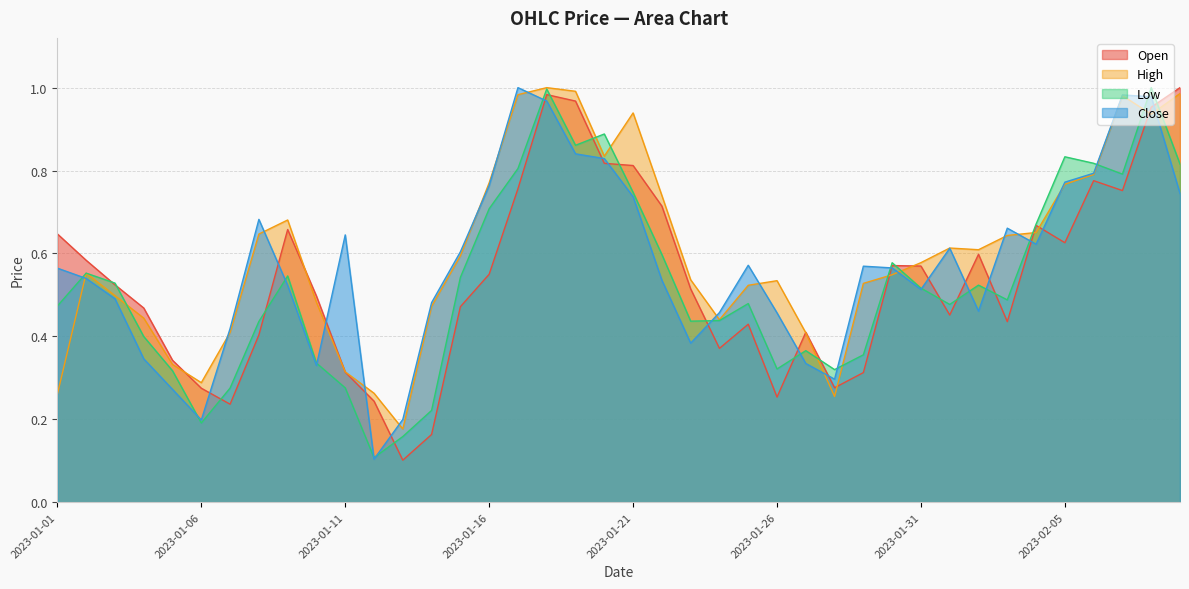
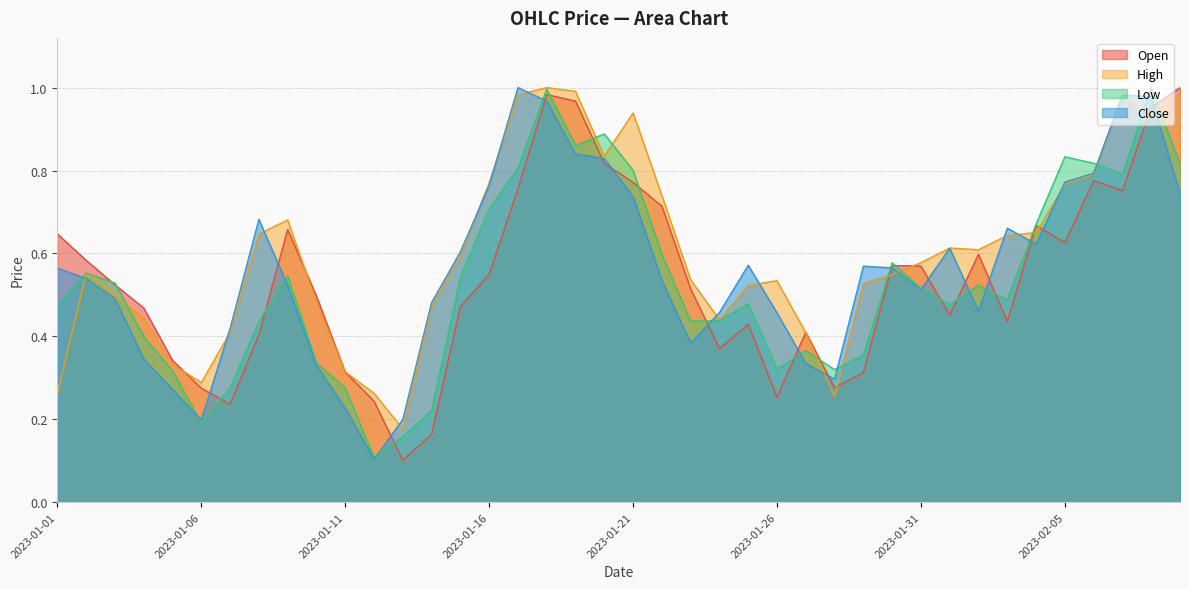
Close, 2023-01-11: 0.64 -> 0.23
Open, 2023-01-21: 0.81 -> 0.77
Low, 2023-01-21: 0.75 -> 0.80
